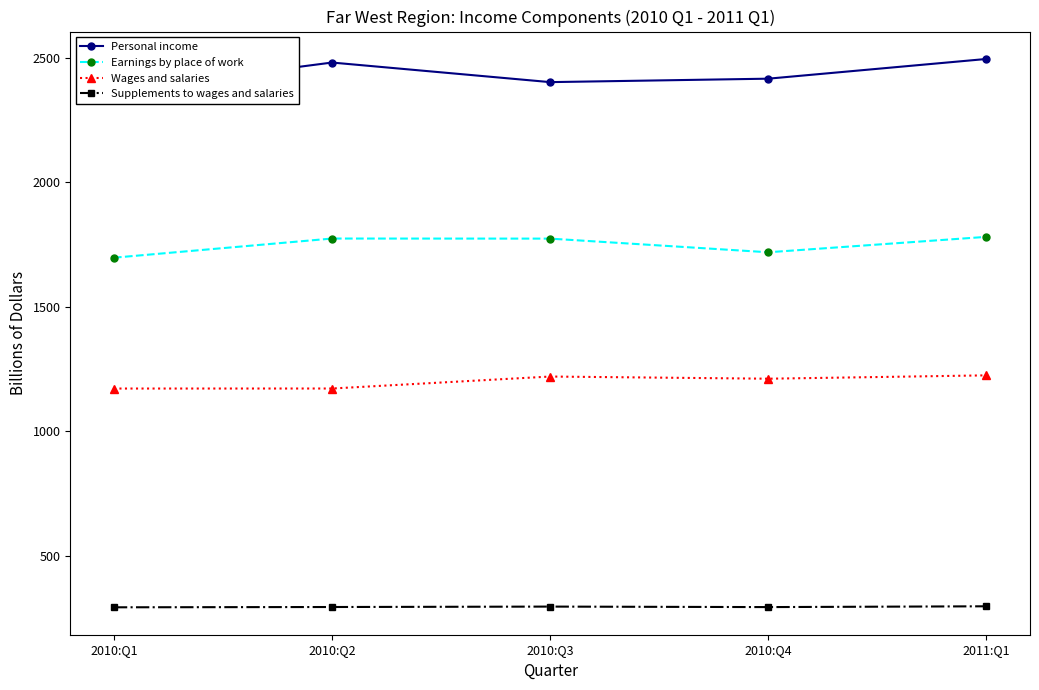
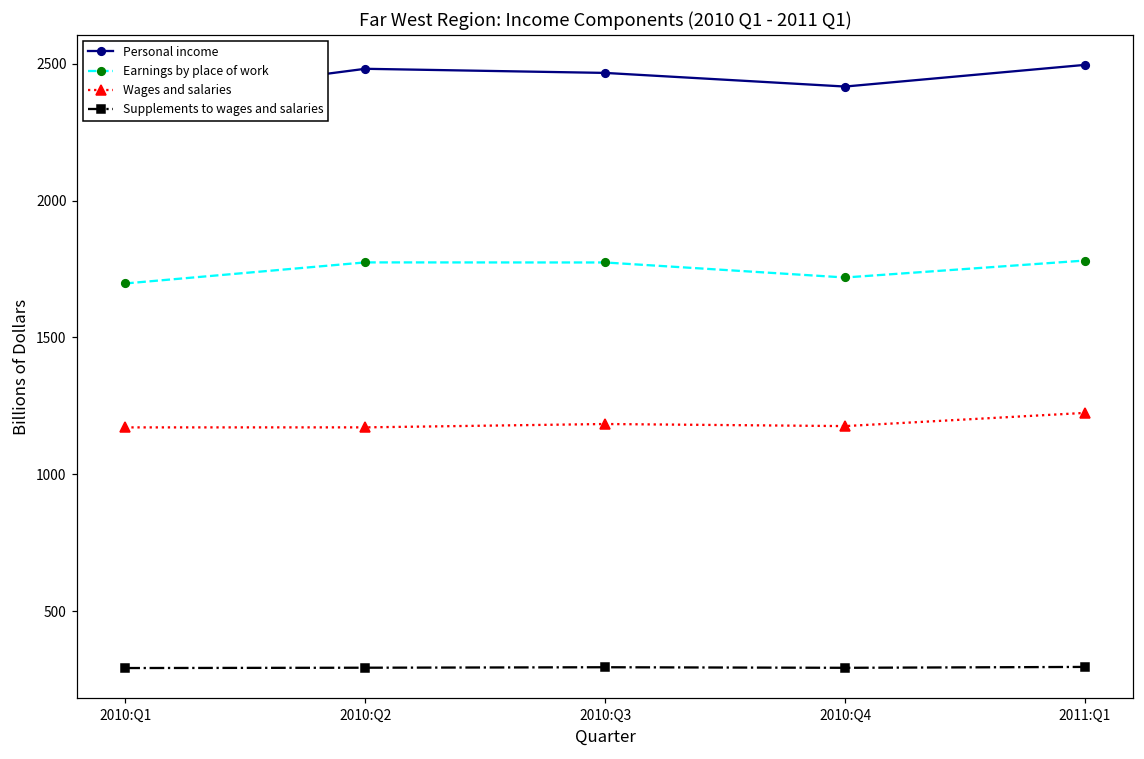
Personal income, 2010:Q3: 2400 -> 2470
Wages and salaries, 2010:Q3: 1220 -> 1180
Wages and salaries, 2010:Q4: 1210 -> 1180
